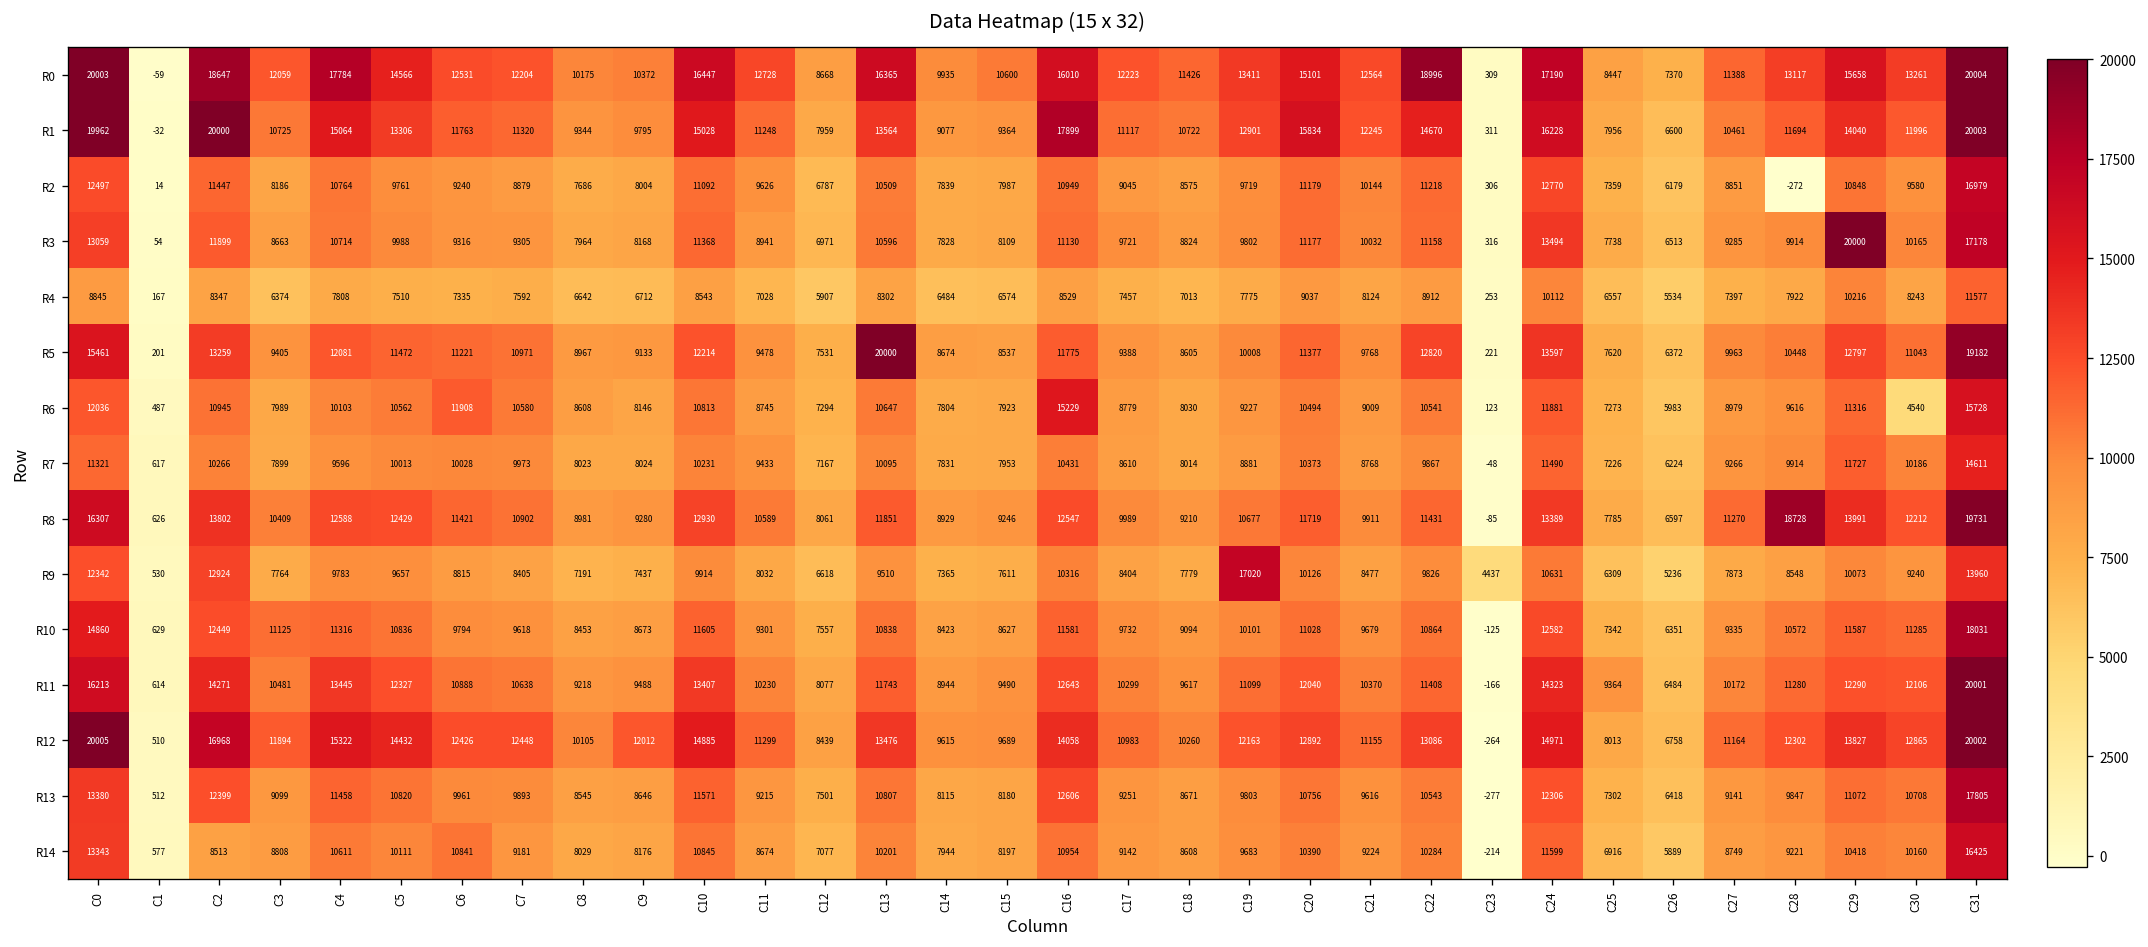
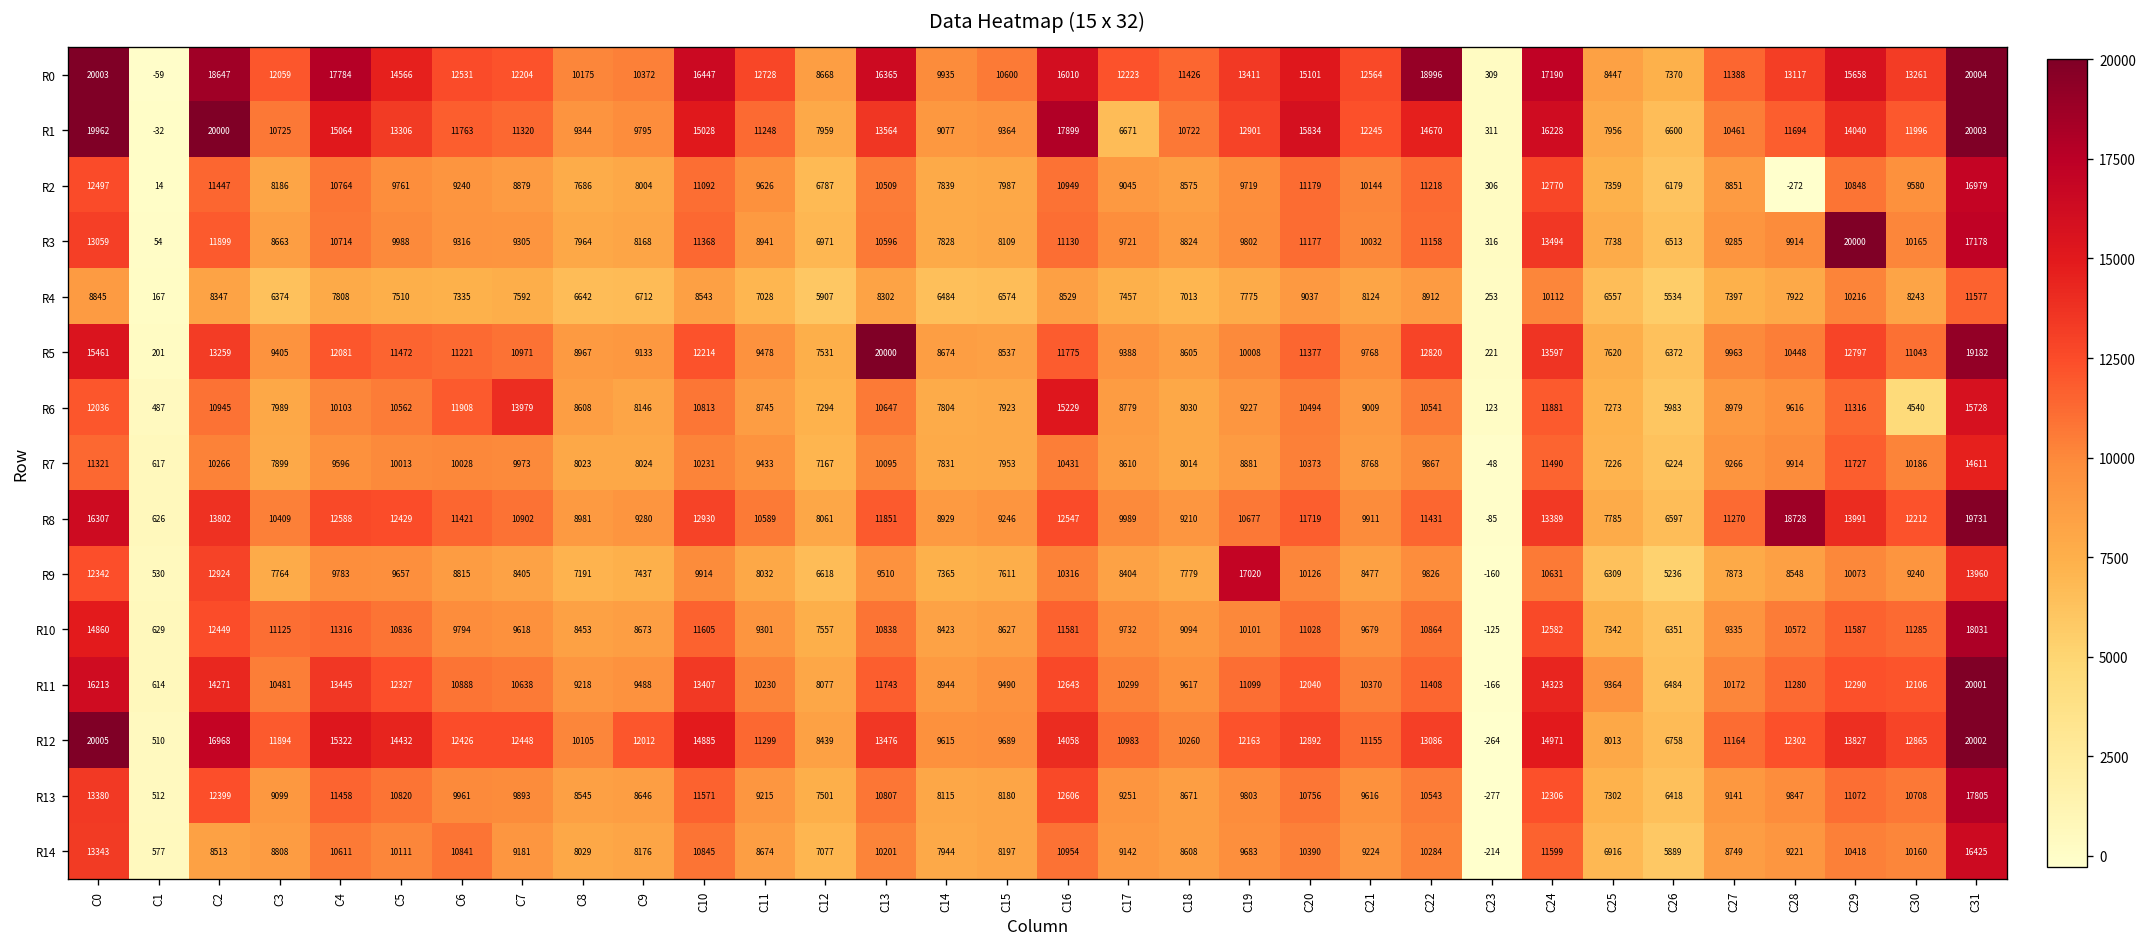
R1, C17: 11117 -> 6671
R6, C7: 10580 -> 13979
R9, C23: 4437 -> -160
